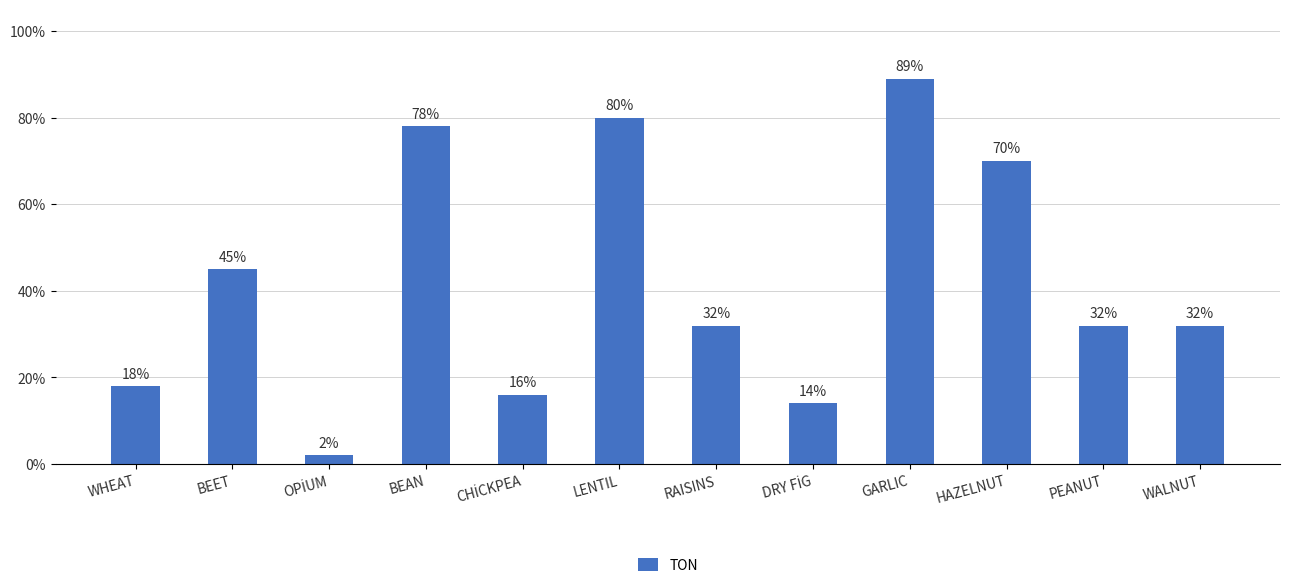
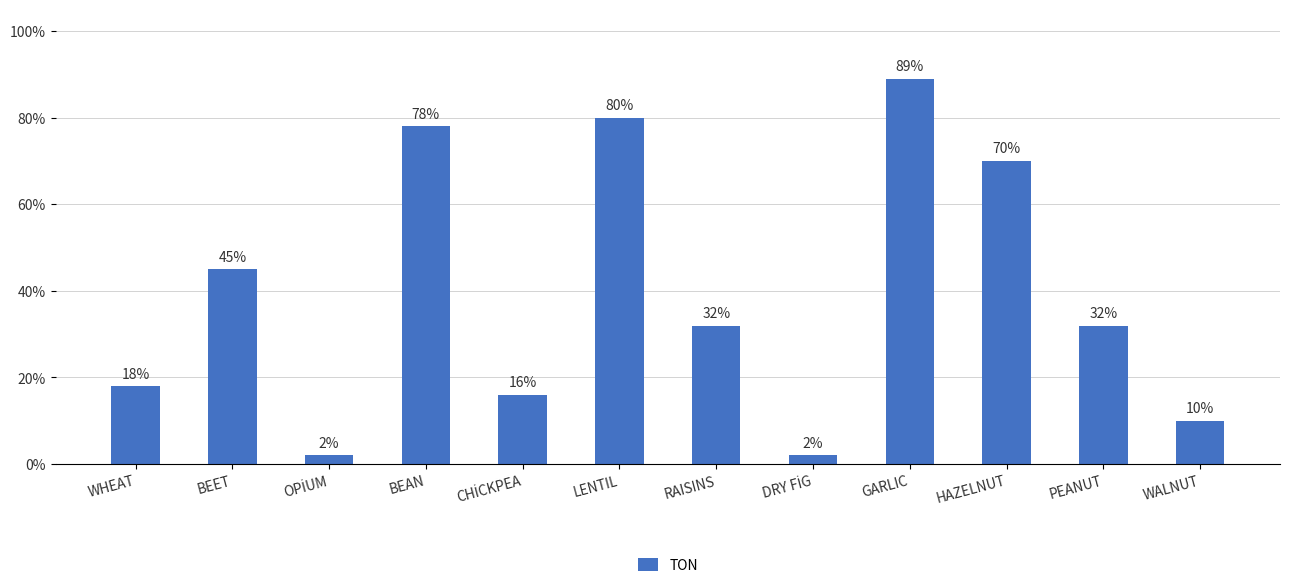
DRY FİG: 14% -> 2%
WALNUT: 32% -> 10%
